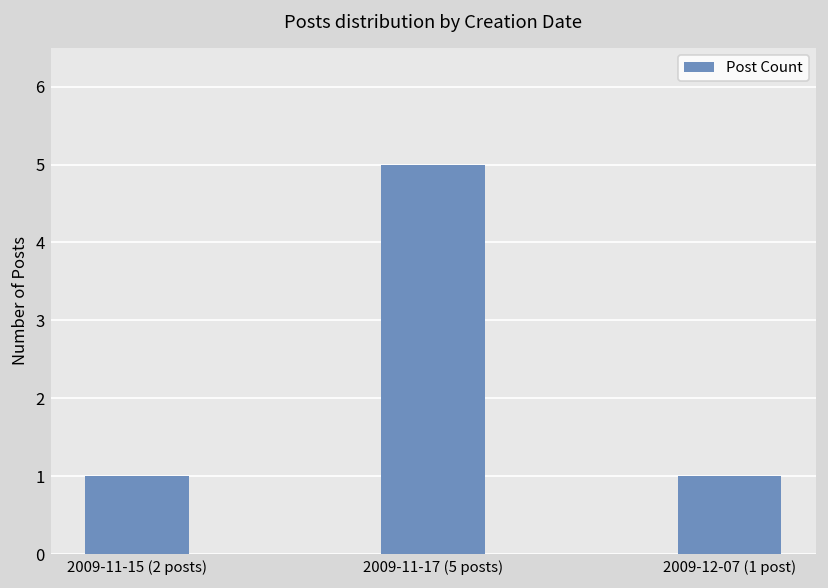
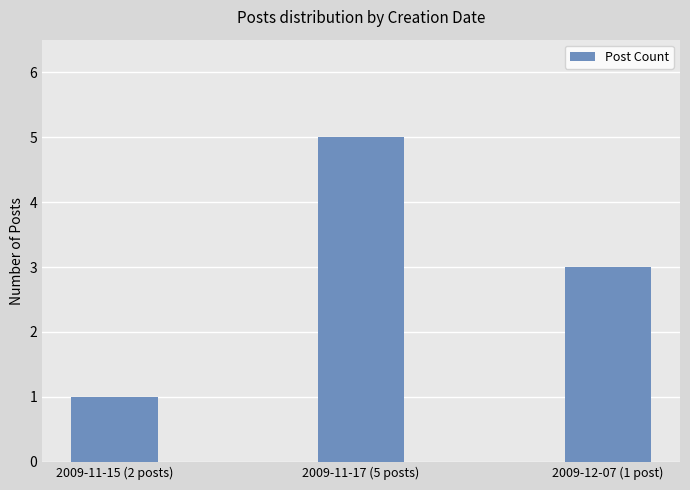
2009-12-07 (1 post): 1 -> 3
